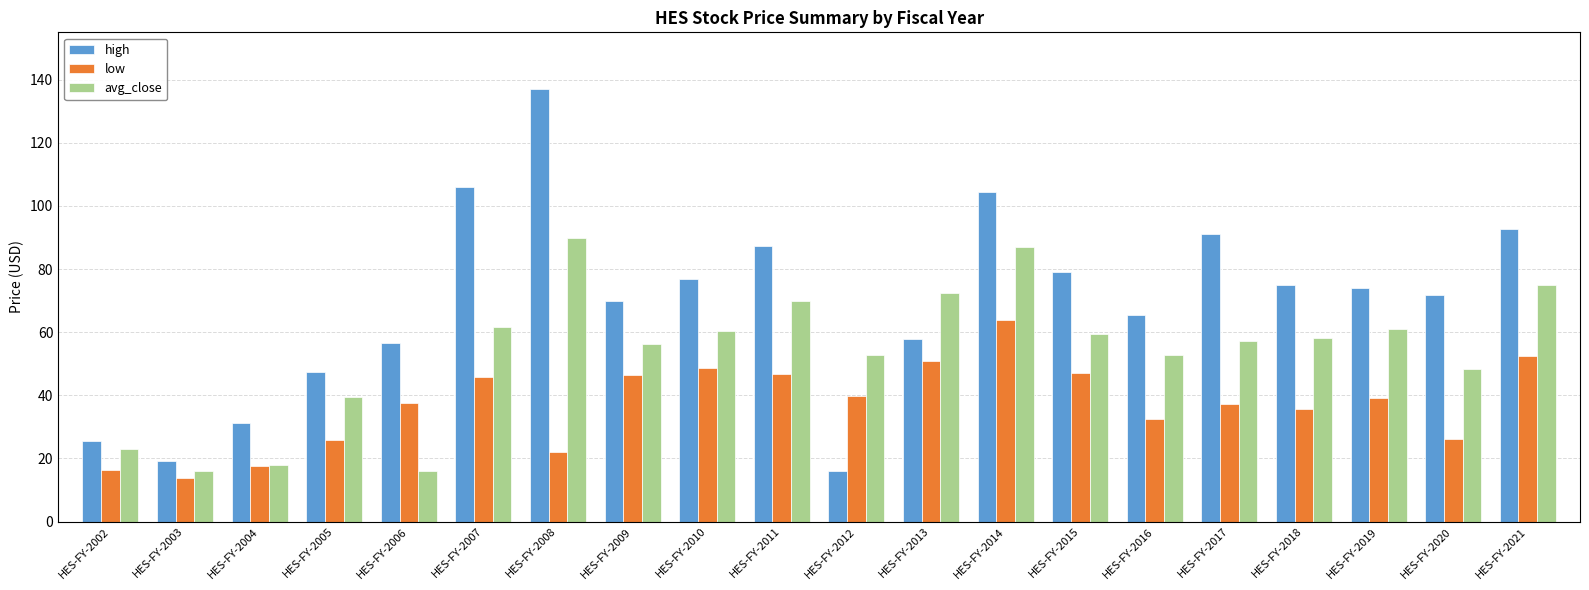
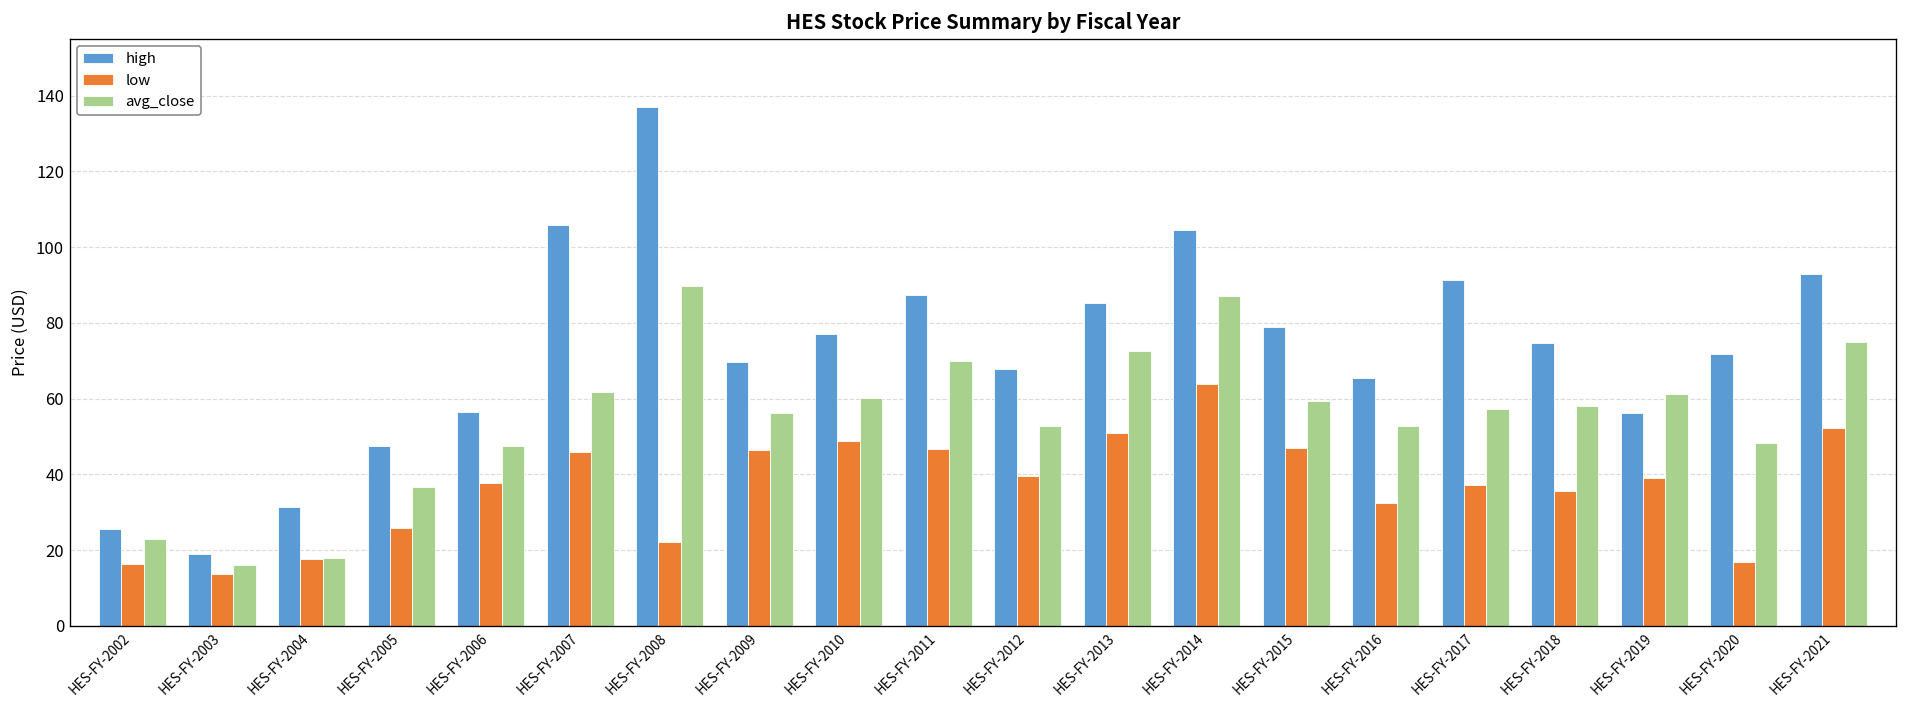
avg_close, HES-FY-2005: 39 -> 37
avg_close, HES-FY-2006: 16 -> 47
high, HES-FY-2012: 16 -> 68
high, HES-FY-2013: 58 -> 85
high, HES-FY-2019: 74 -> 56
low, HES-FY-2020: 26 -> 17
